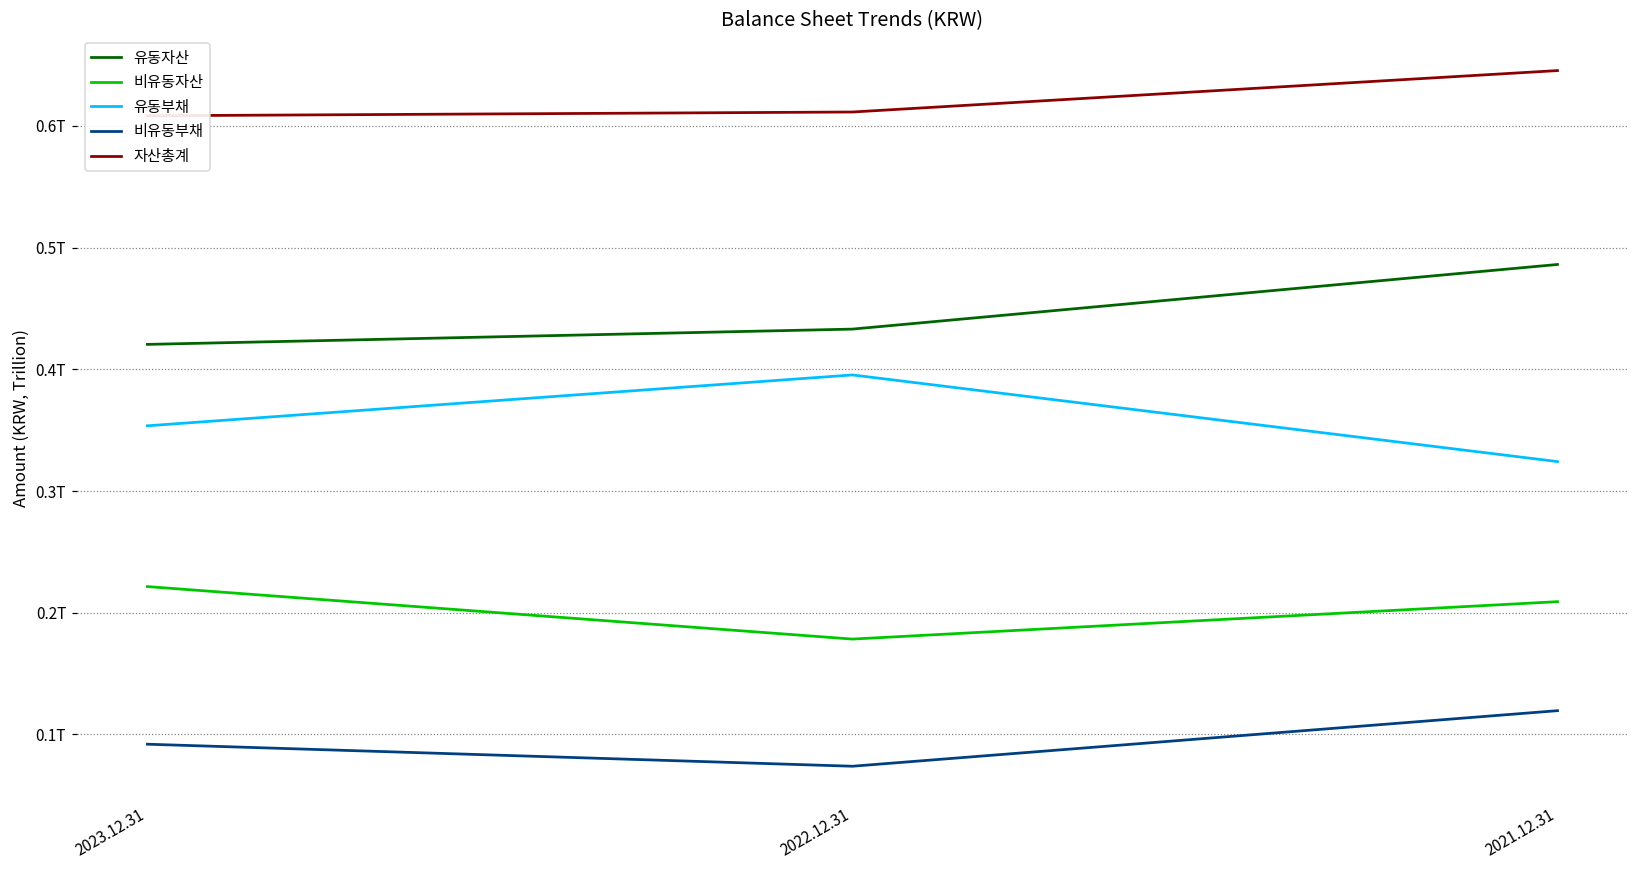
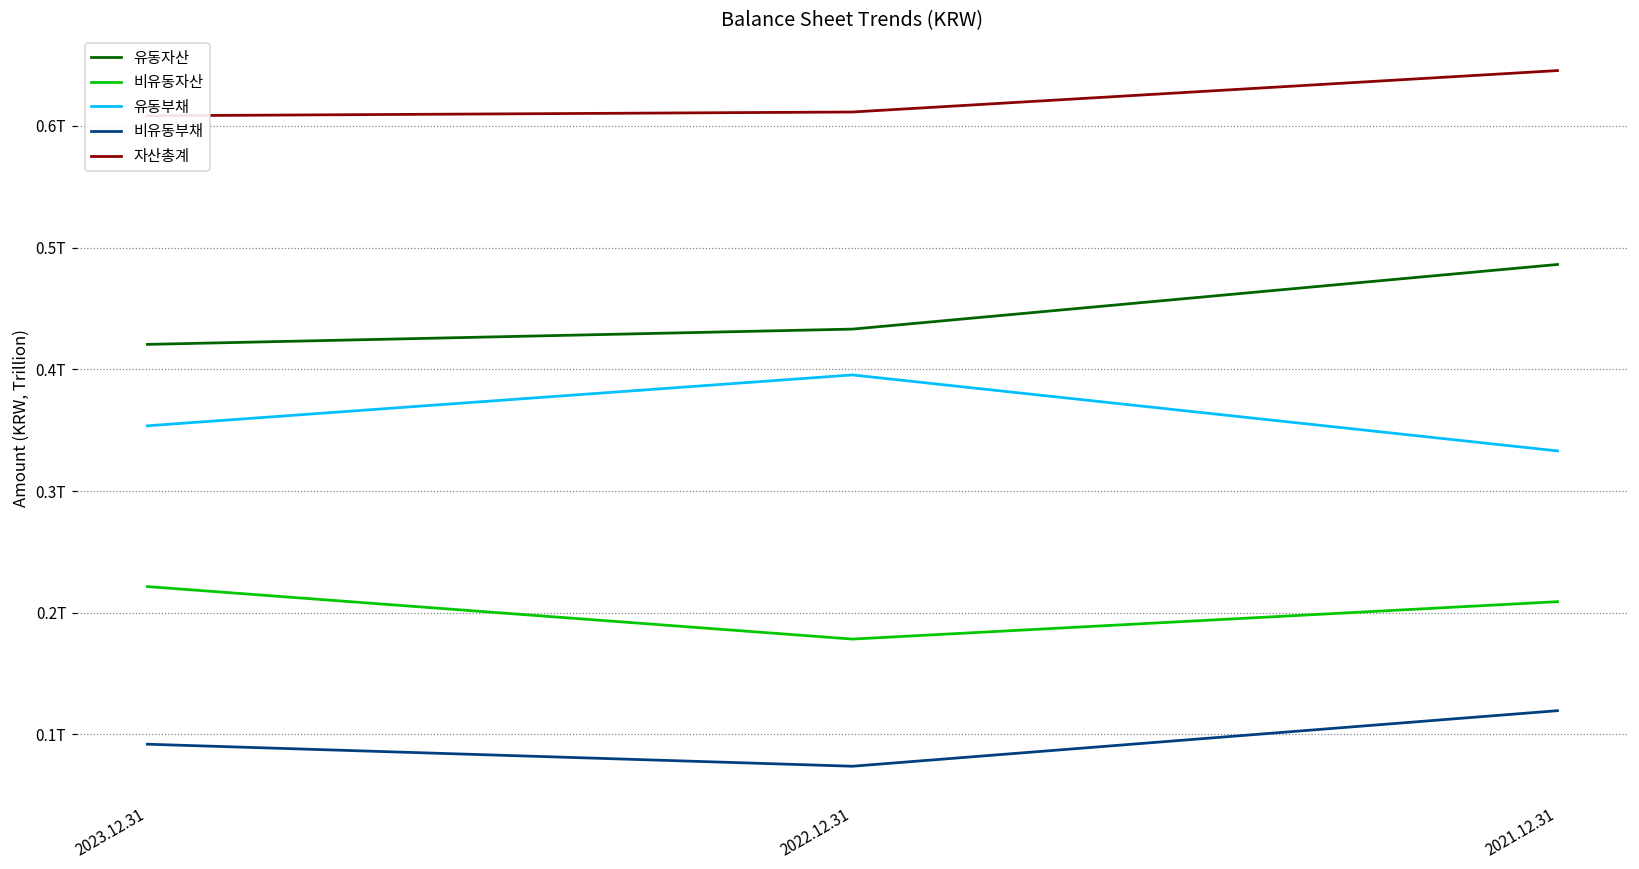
유동부채, 2021.12.31: 0.324T -> 0.333T
